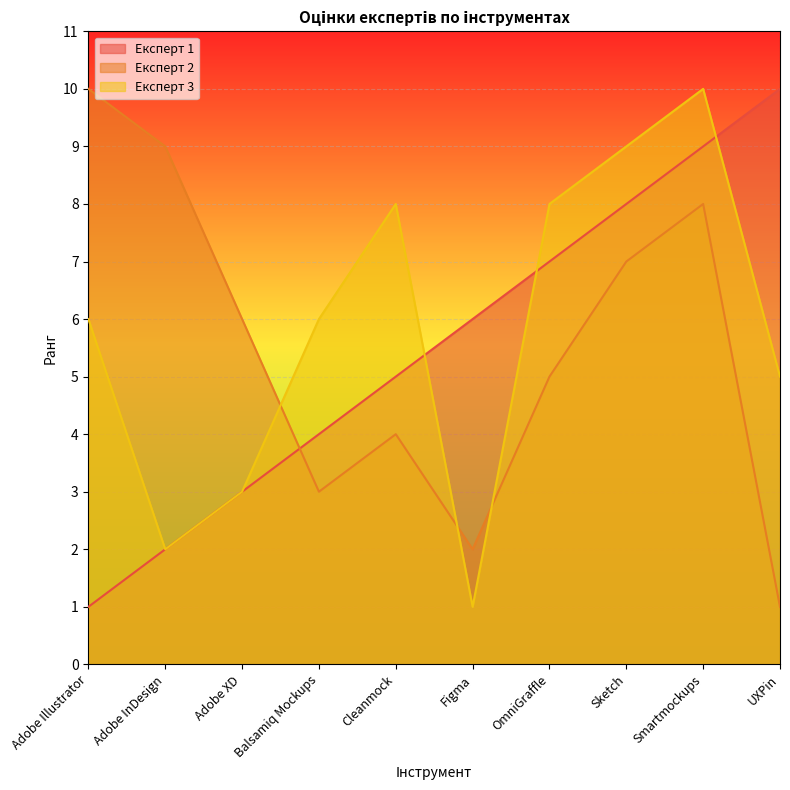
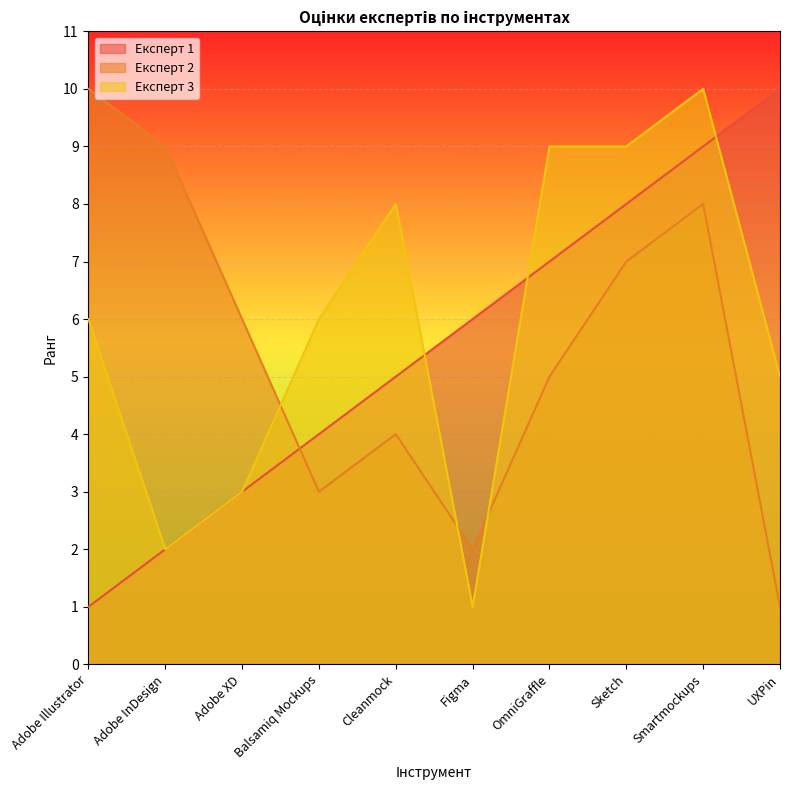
Експерт 3, OmniGraffle: 8 -> 9
